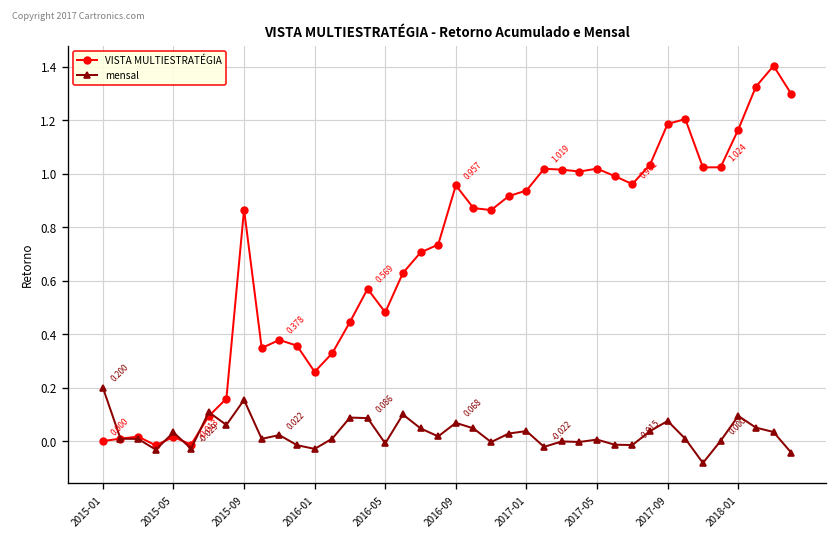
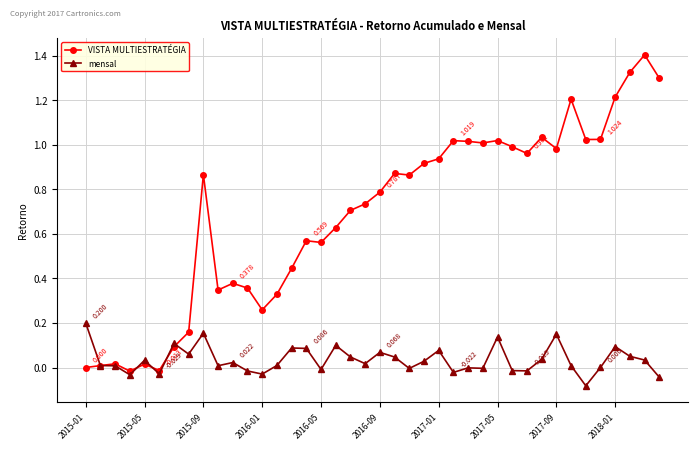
VISTA MULTIESTRATÉGIA, 2016-05: 0.48 -> 0.56
VISTA MULTIESTRATÉGIA, 2016-09: 0.957 -> 0.787
mensal, 2017-01: 0.04 -> 0.08
mensal, 2017-05: 0.01 -> 0.14
VISTA MULTIESTRATÉGIA, 2017-09: 1.19 -> 0.98
mensal, 2017-09: 0.08 -> 0.15
VISTA MULTIESTRATÉGIA, 2018-01: 1.16 -> 1.21
